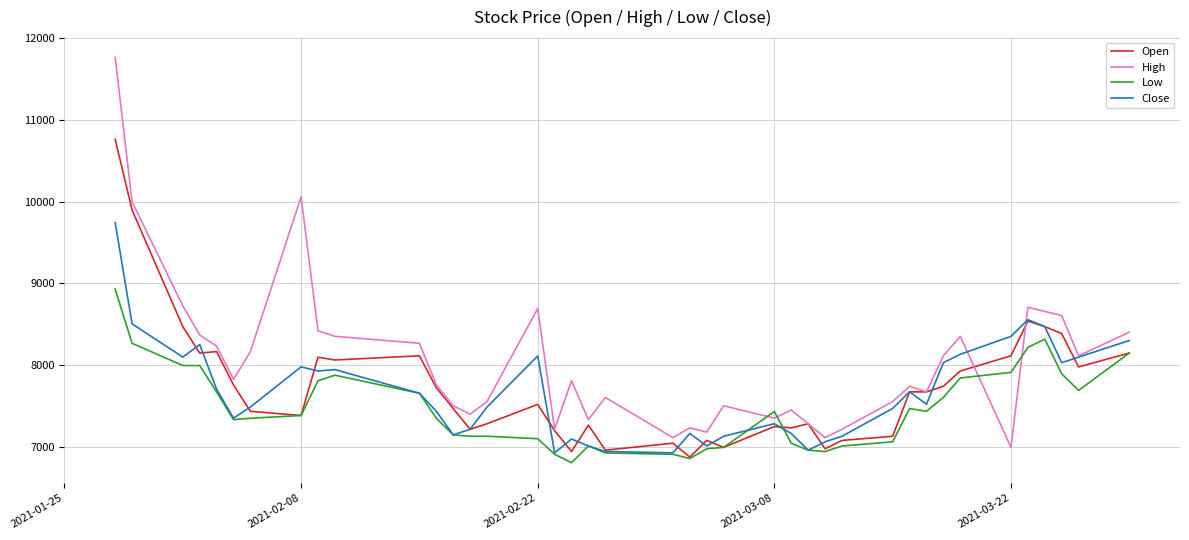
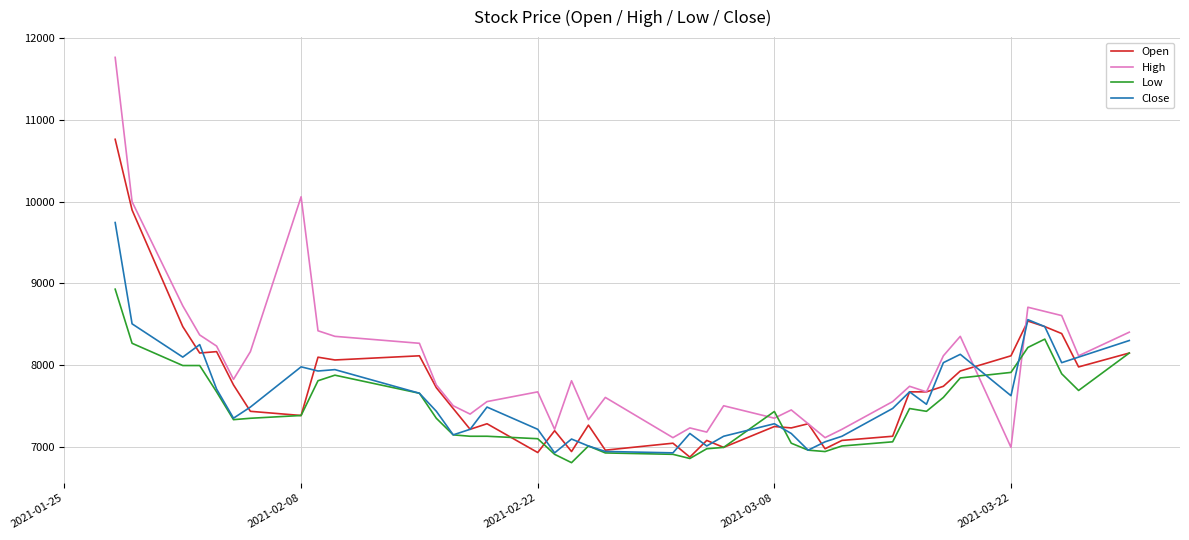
Open, 2021-02-22: 7500 -> 6900
High, 2021-02-22: 8700 -> 7700
Close, 2021-02-22: 8100 -> 7200
Close, 2021-03-22: 8400 -> 7600
